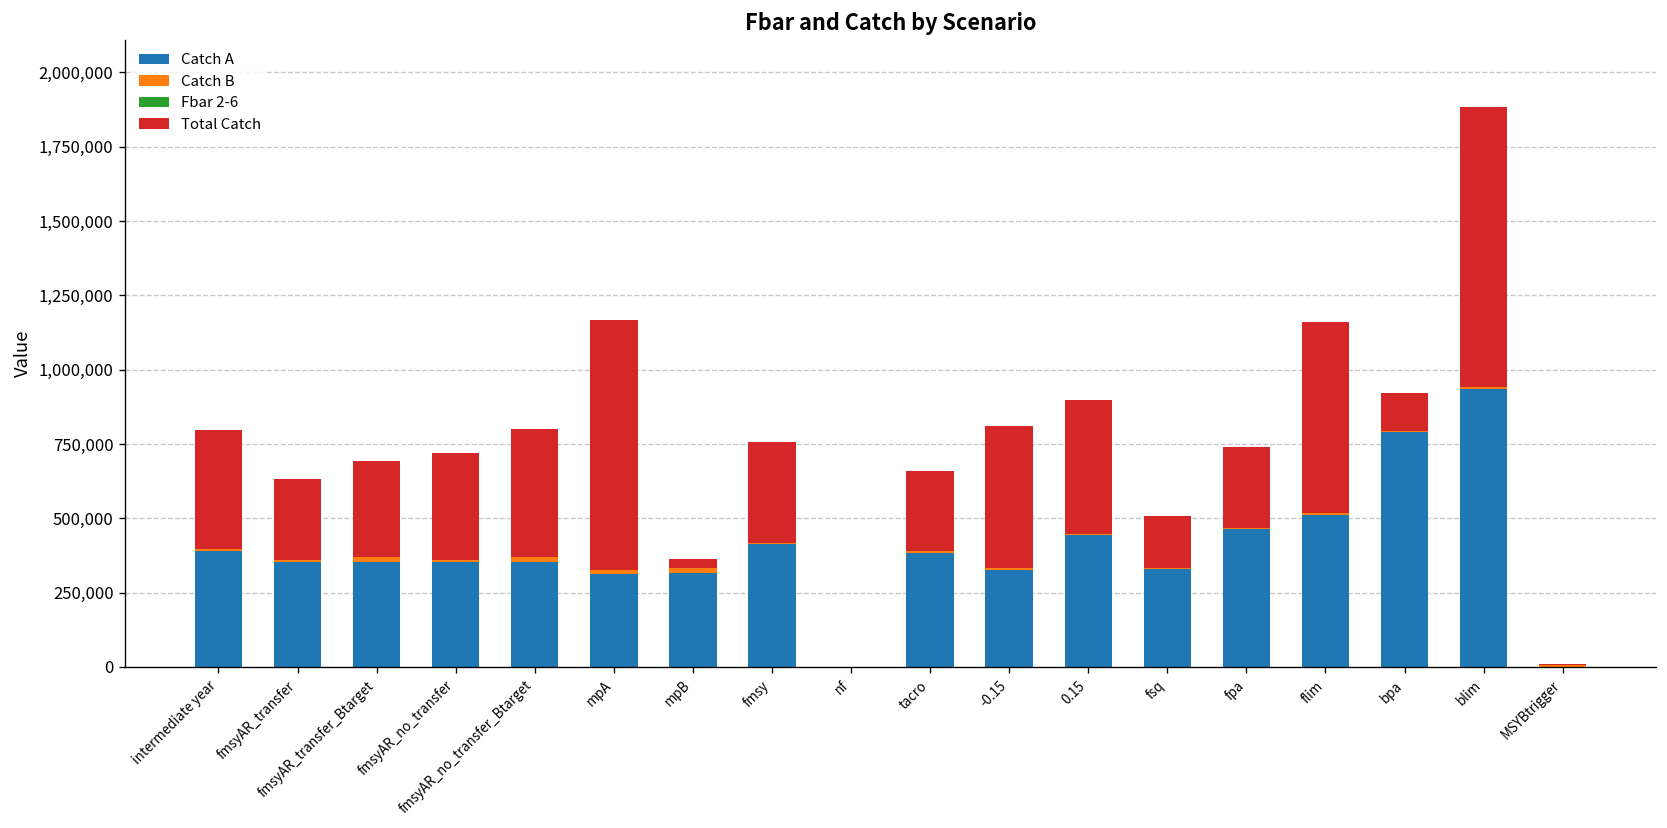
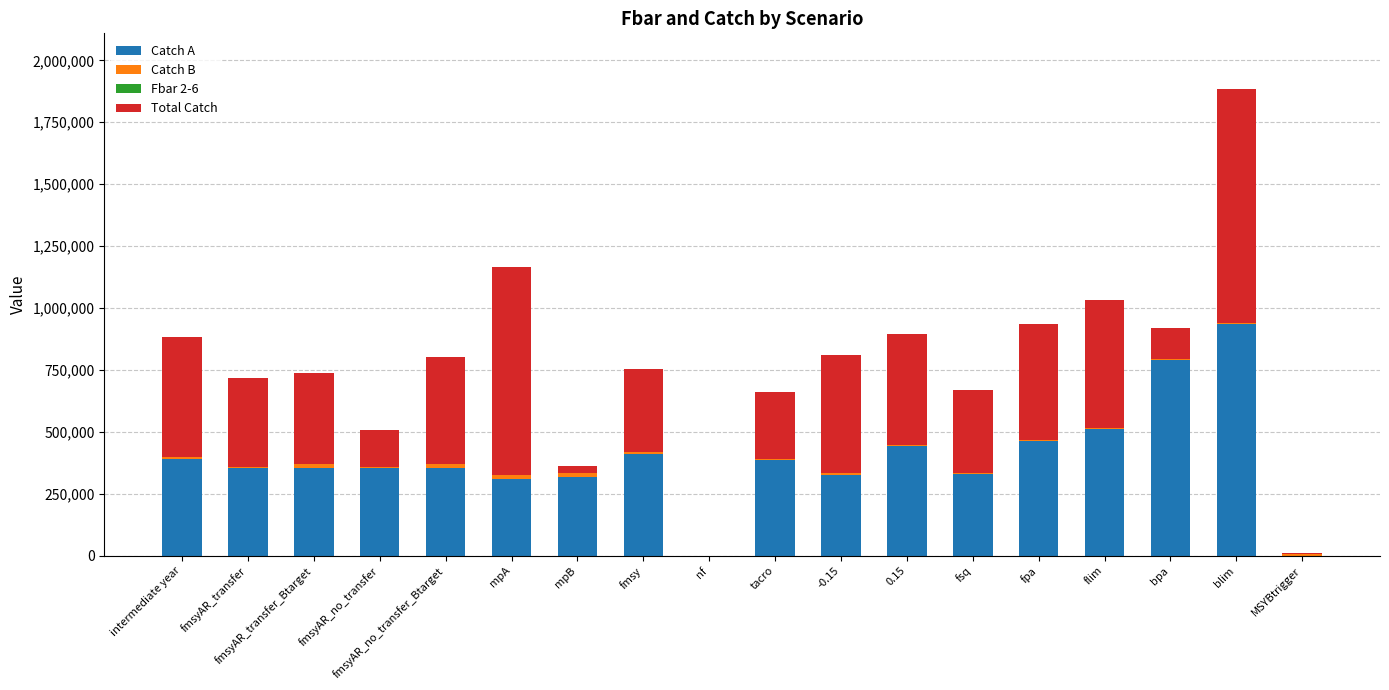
Total Catch, intermediate year: 400,000 -> 490,000
Total Catch, fmsyAR_transfer: 270,000 -> 360,000
Total Catch, fmsyAR_transfer_Btarget: 320,000 -> 370,000
Total Catch, fmsyAR_no_transfer: 360,000 -> 150,000
Total Catch, fsq: 170,000 -> 330,000
Total Catch, fpa: 270,000 -> 470,000
Total Catch, flim: 650,000 -> 520,000
